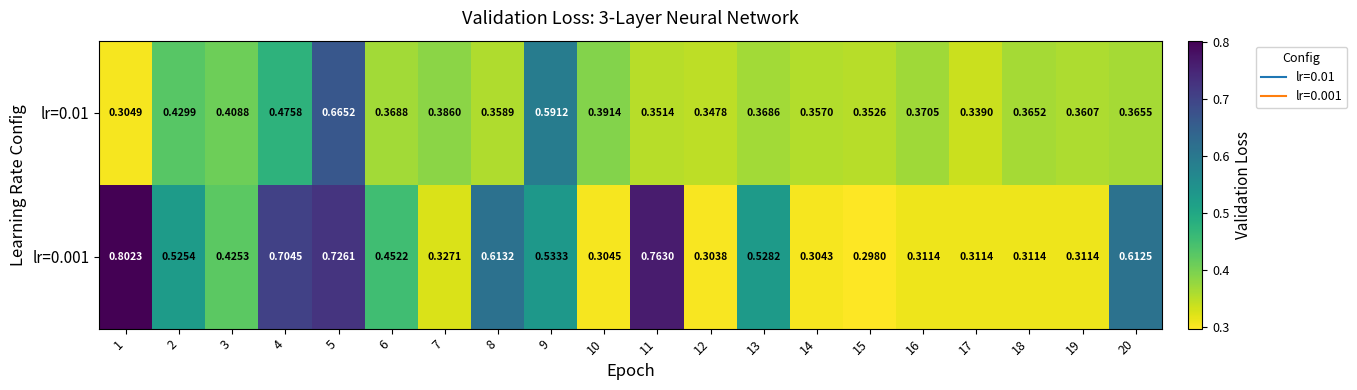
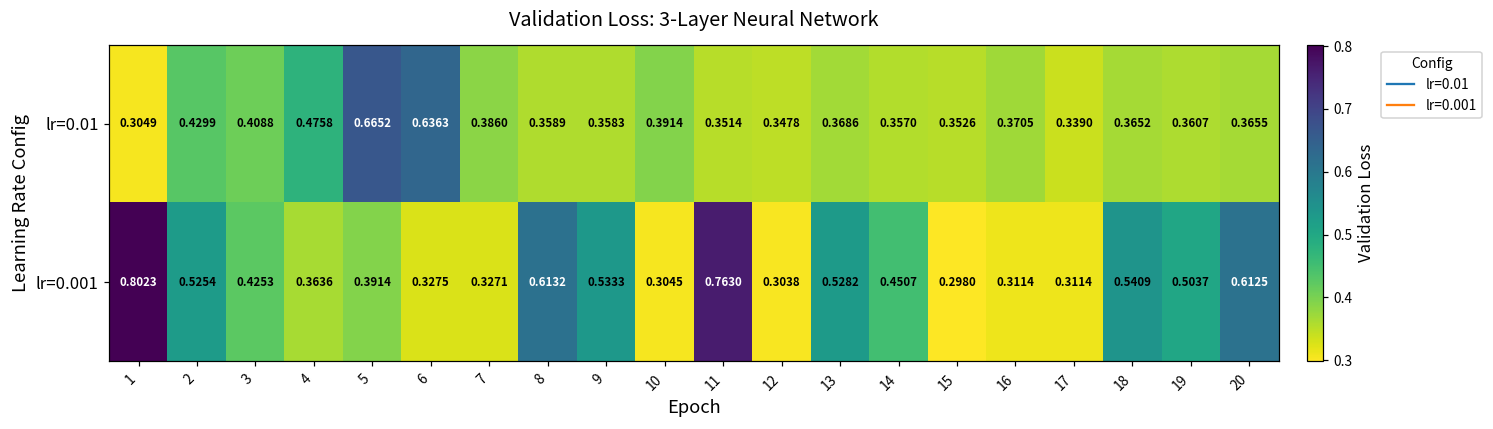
lr=0.01, 6: 0.3688 -> 0.6363
lr=0.01, 9: 0.5912 -> 0.3583
lr=0.001, 4: 0.7045 -> 0.3636
lr=0.001, 5: 0.7261 -> 0.3914
lr=0.001, 6: 0.4522 -> 0.3275
lr=0.001, 14: 0.3043 -> 0.4507
lr=0.001, 18: 0.3114 -> 0.5409
lr=0.001, 19: 0.3114 -> 0.5037
